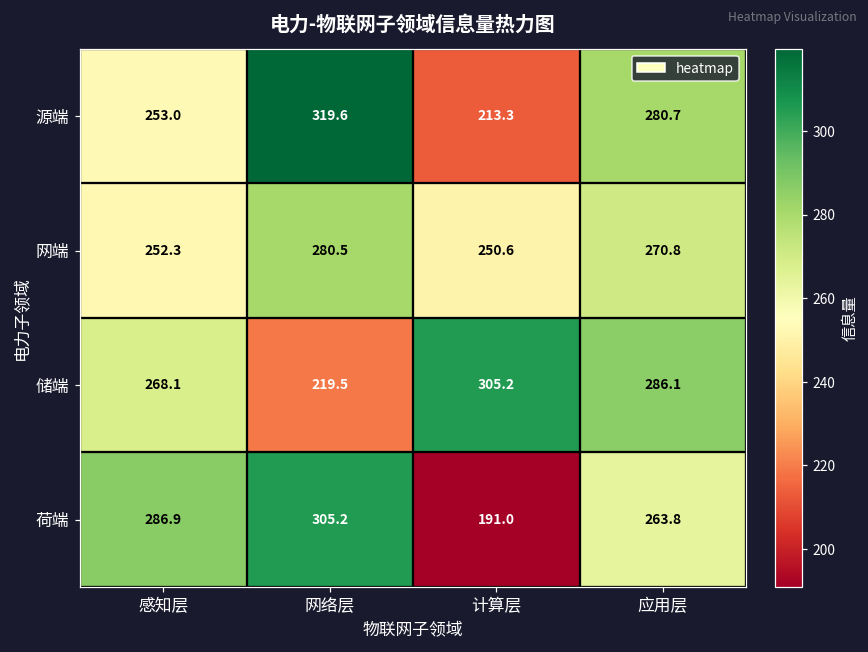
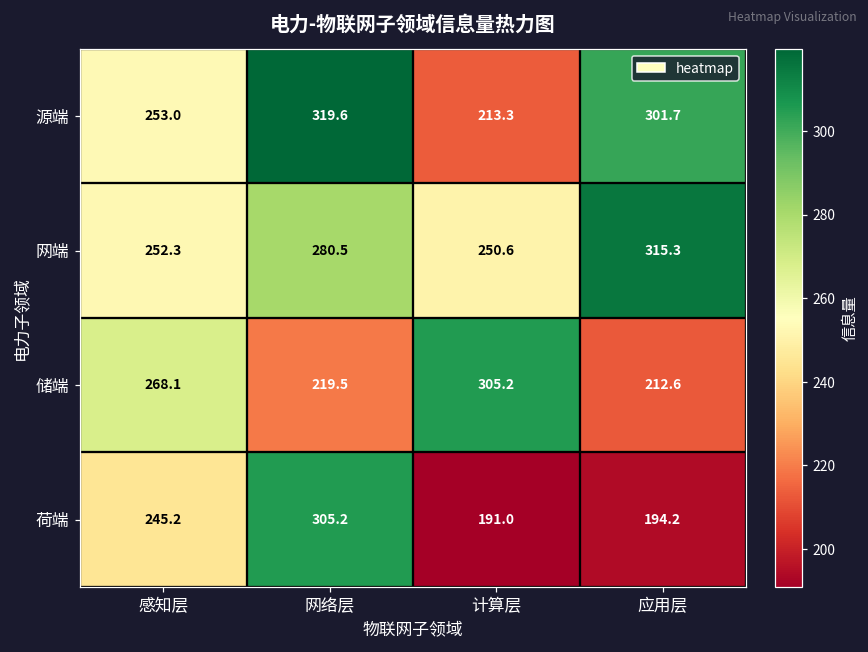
源端, 应用层: 280.7 -> 301.7
网端, 应用层: 270.8 -> 315.3
储端, 应用层: 286.1 -> 212.6
荷端, 感知层: 286.9 -> 245.2
荷端, 应用层: 263.8 -> 194.2
